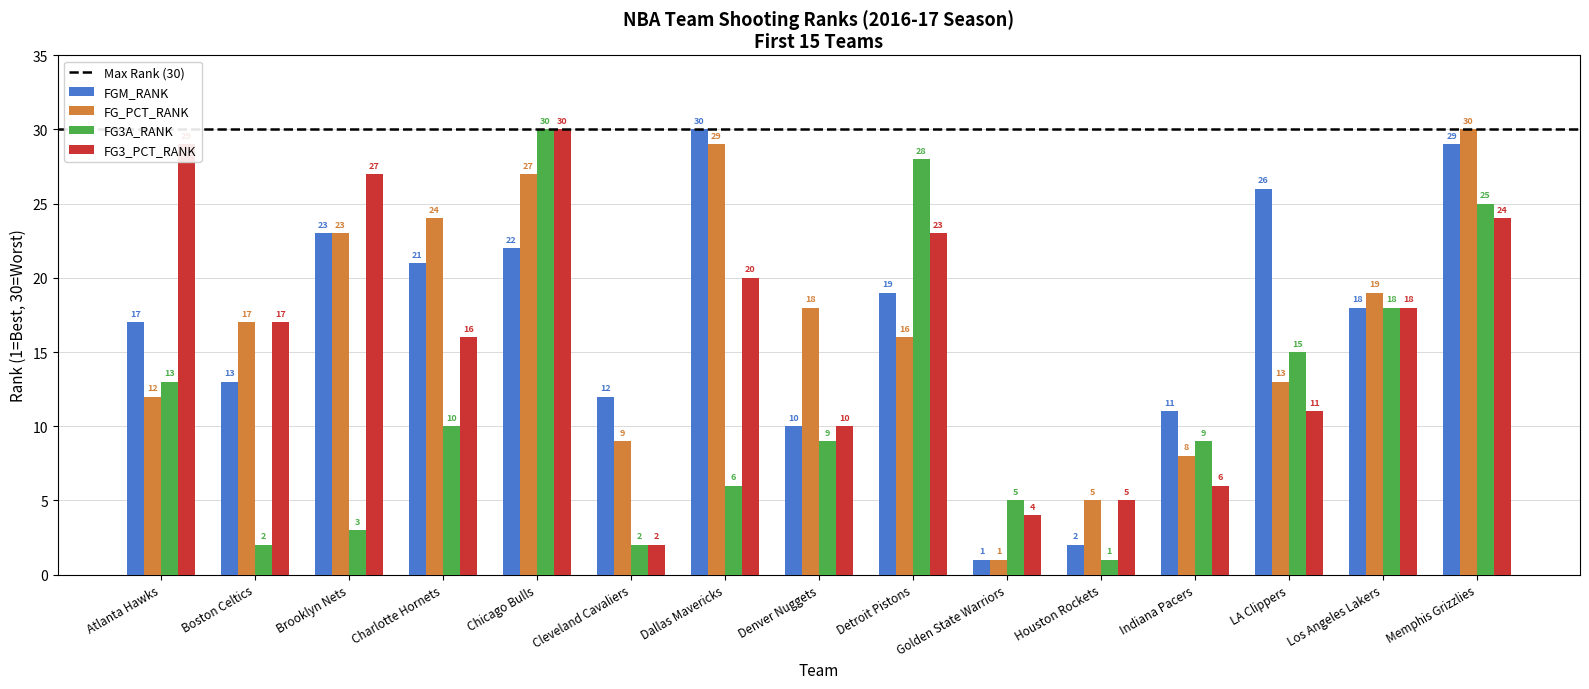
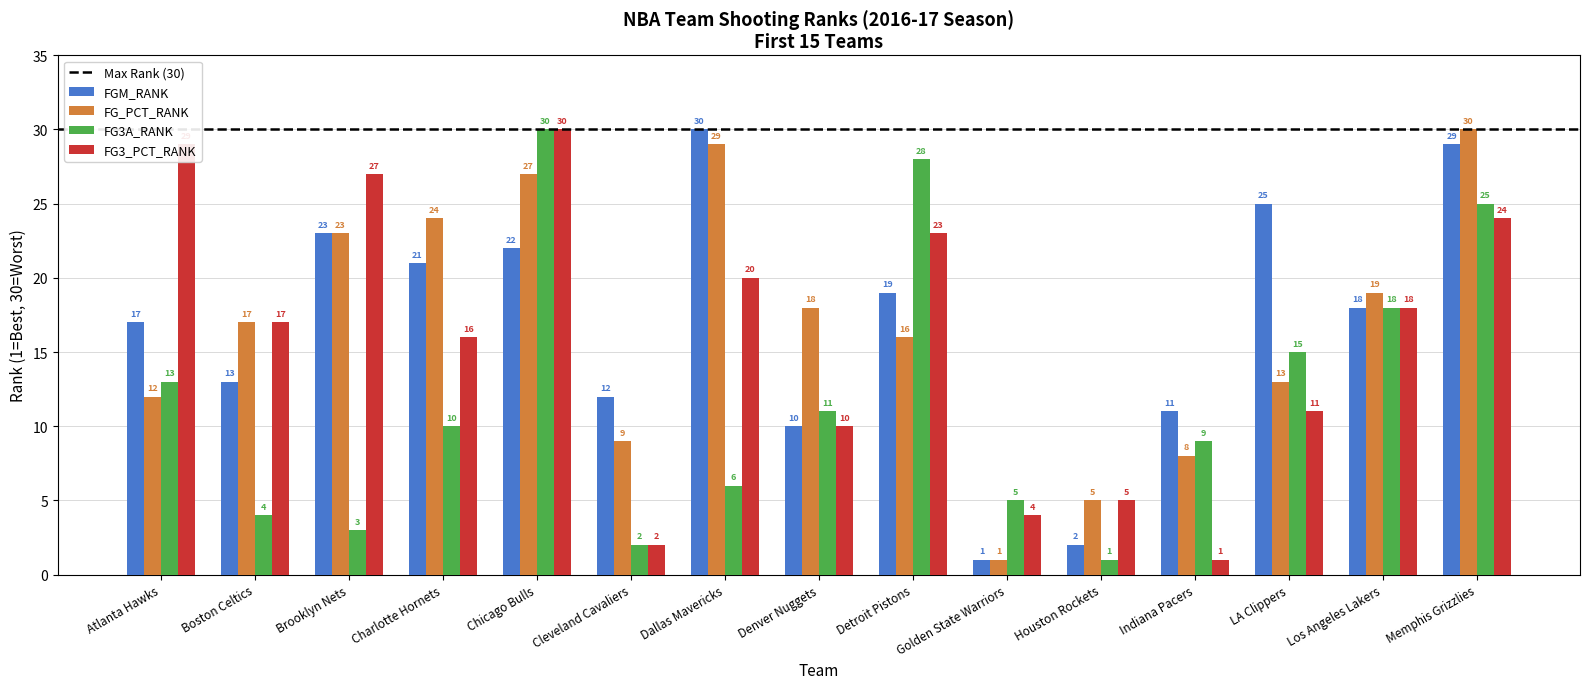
FG3A_RANK, Boston Celtics: 2 -> 4
FG3A_RANK, Denver Nuggets: 9 -> 11
FG3_PCT_RANK, Indiana Pacers: 6 -> 1
FGM_RANK, LA Clippers: 26 -> 25
